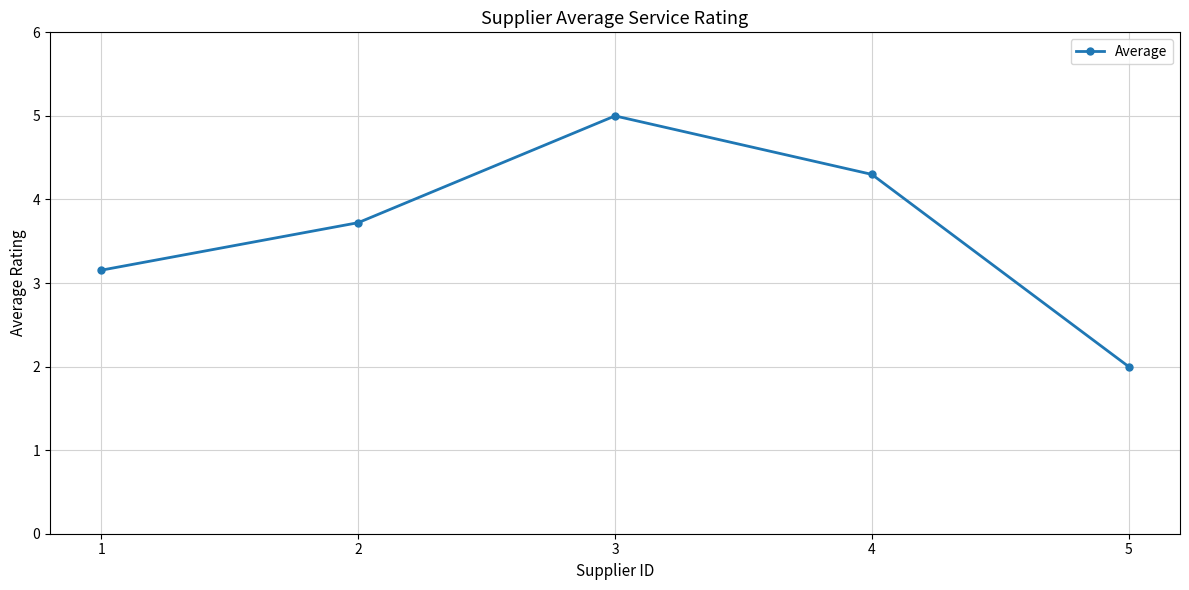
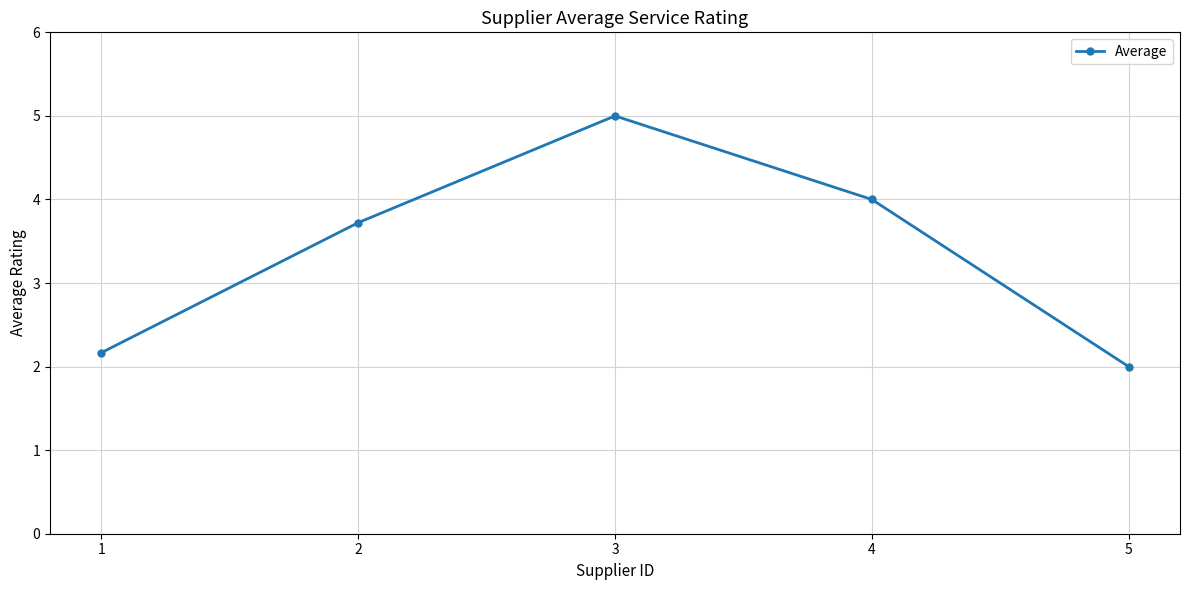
1: 3.2 -> 2.2
4: 4.3 -> 4.0
